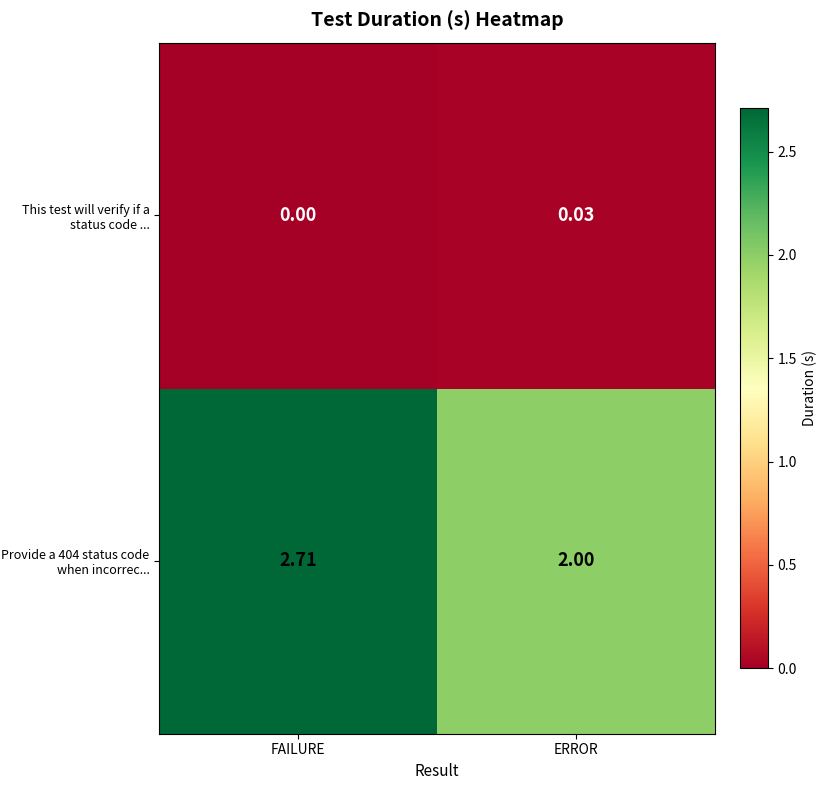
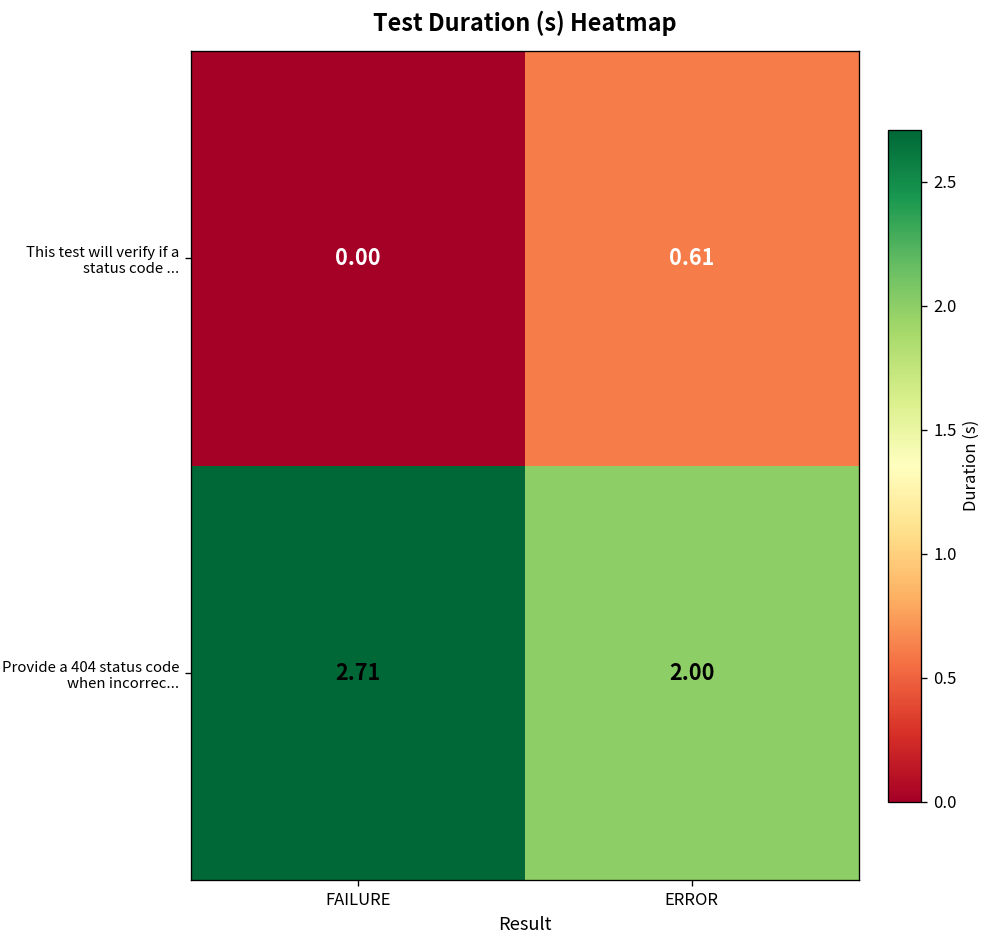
This test will verify if a status code ..., ERROR: 0.03 -> 0.61
